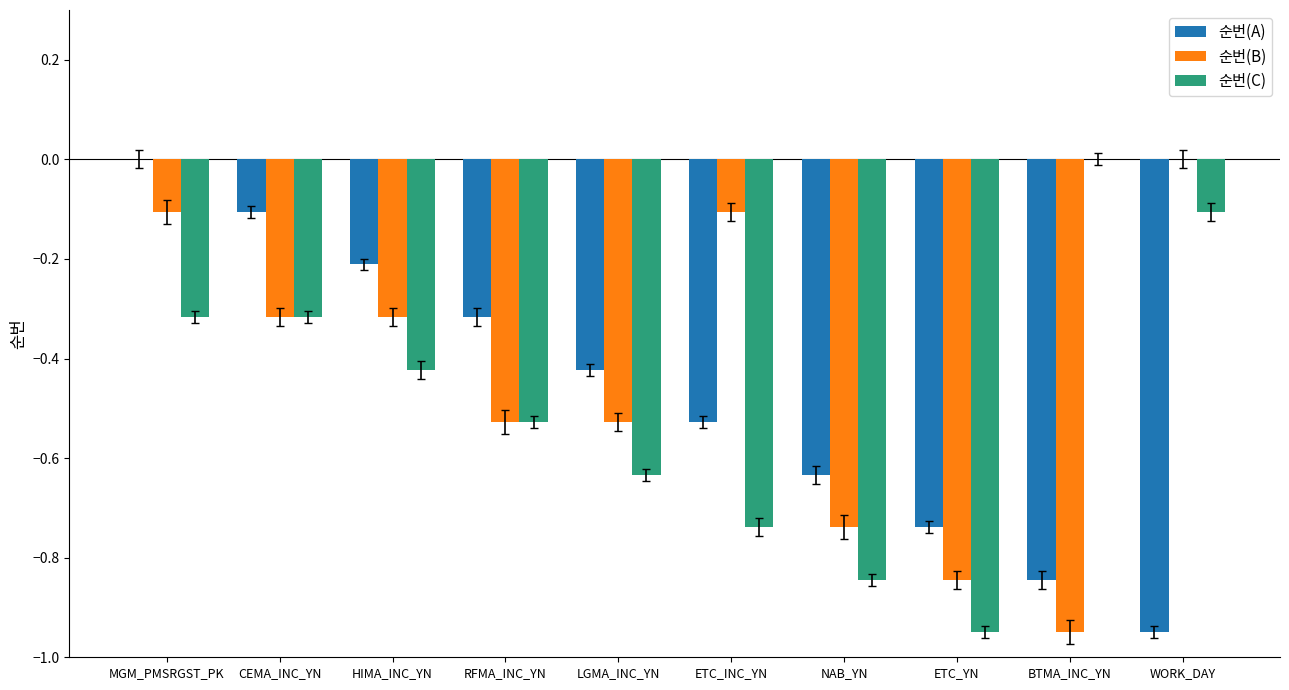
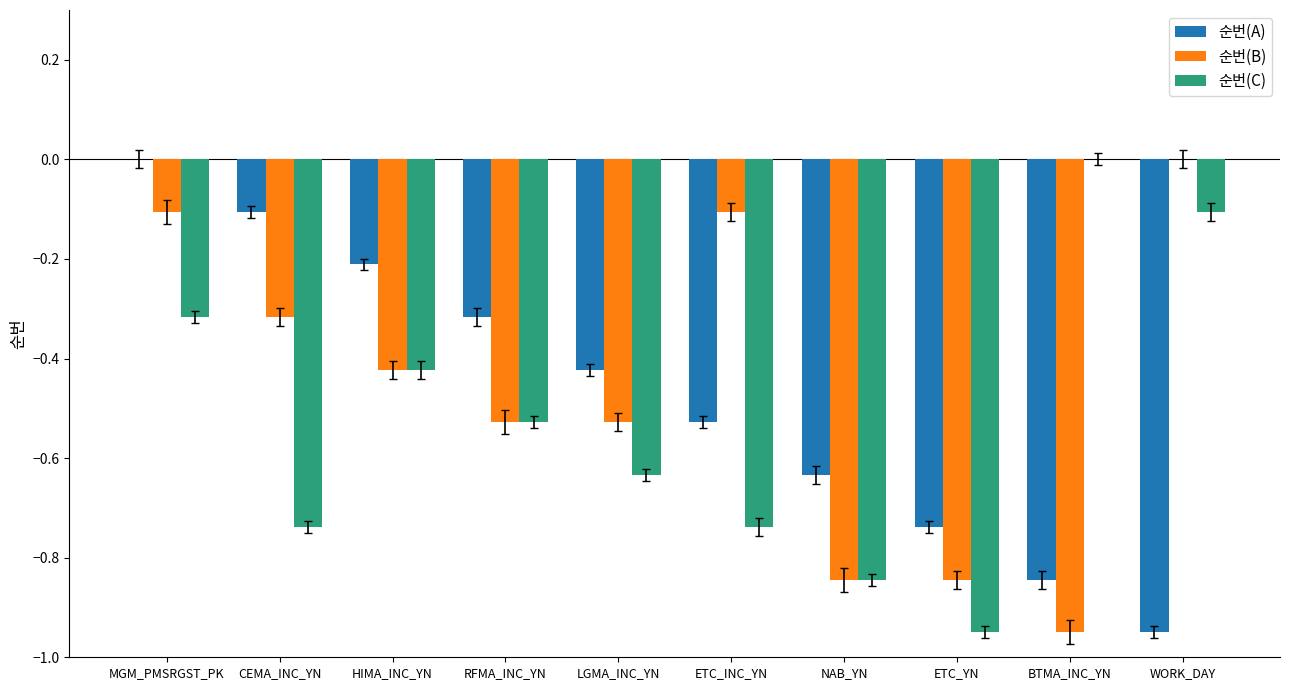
순번(C), CEMA_INC_YN: -0.32 -> -0.74
순번(B), HIMA_INC_YN: -0.32 -> -0.42
순번(B), NAB_YN: -0.74 -> -0.84
